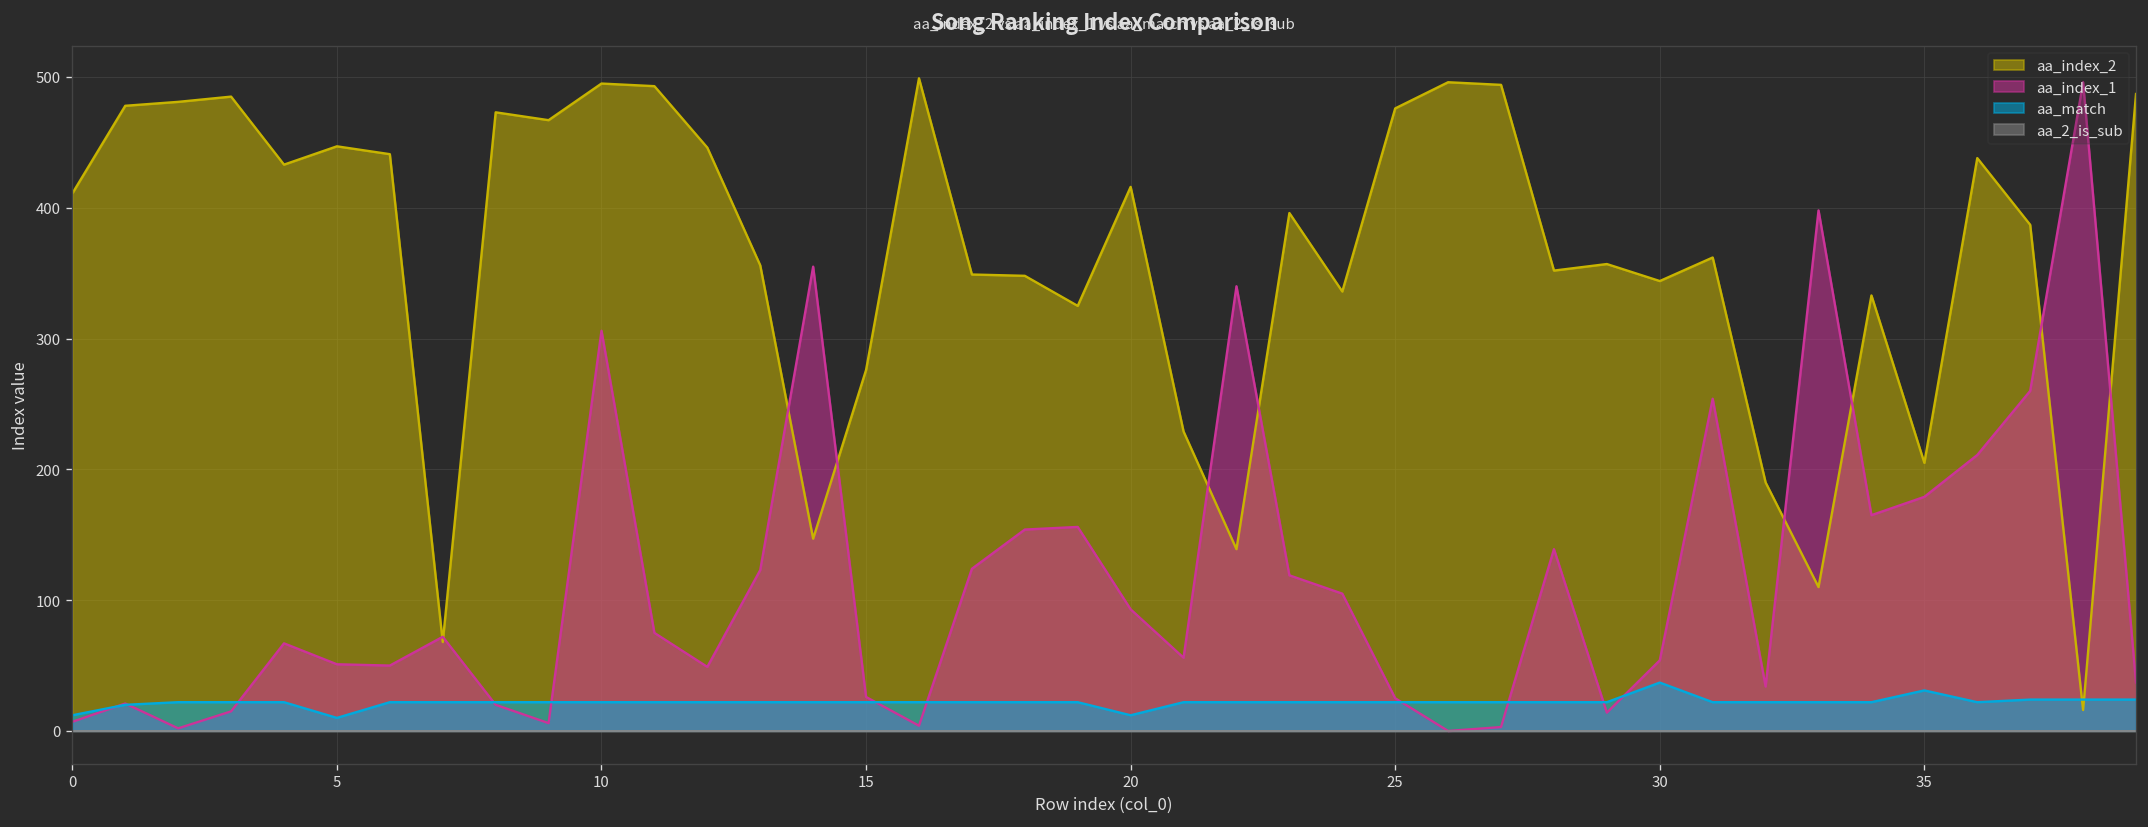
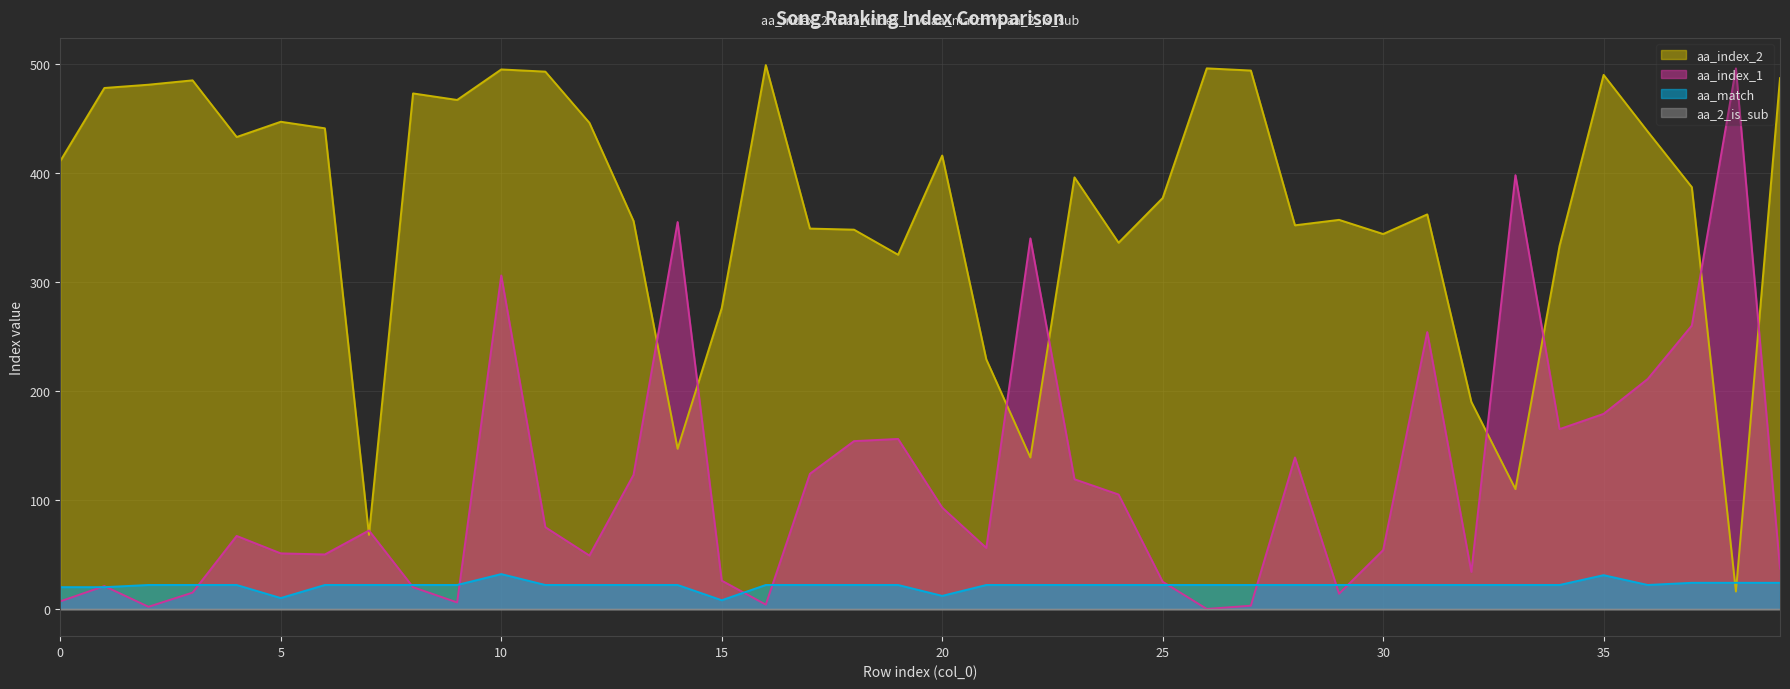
aa_match, 0: 12 -> 20
aa_match, 10: 22 -> 32
aa_match, 15: 22 -> 8
aa_index_2, 25: 476 -> 377
aa_match, 30: 37 -> 22
aa_index_2, 35: 205 -> 490
